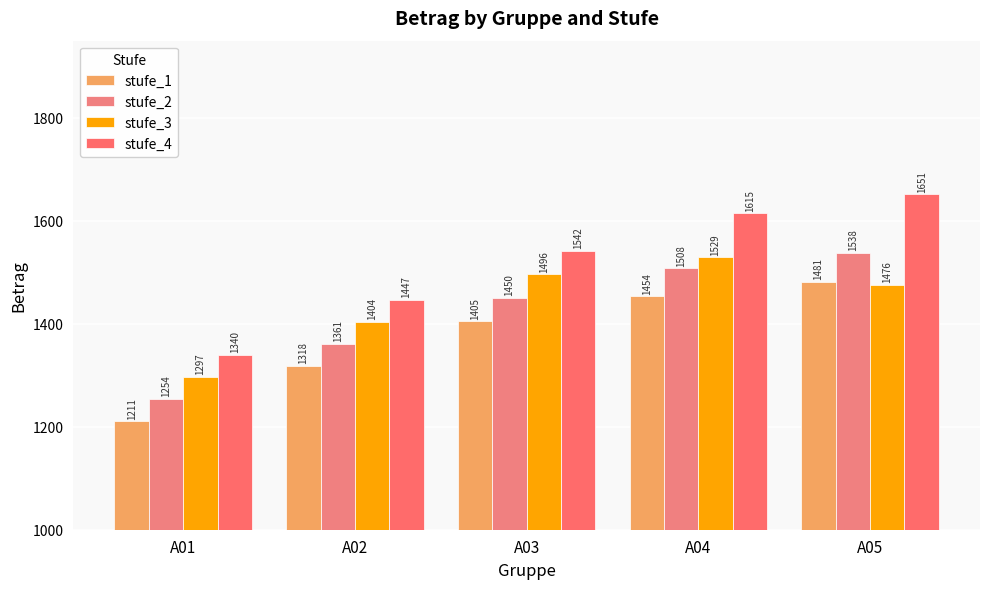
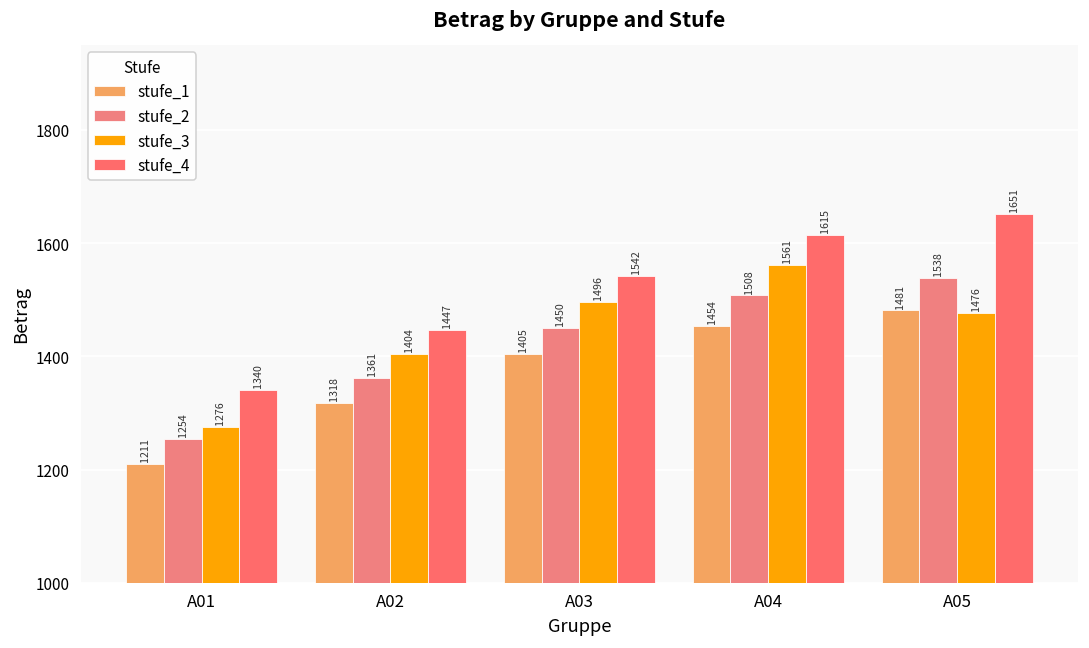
stufe_3, A01: 1297 -> 1276
stufe_3, A04: 1529 -> 1561
